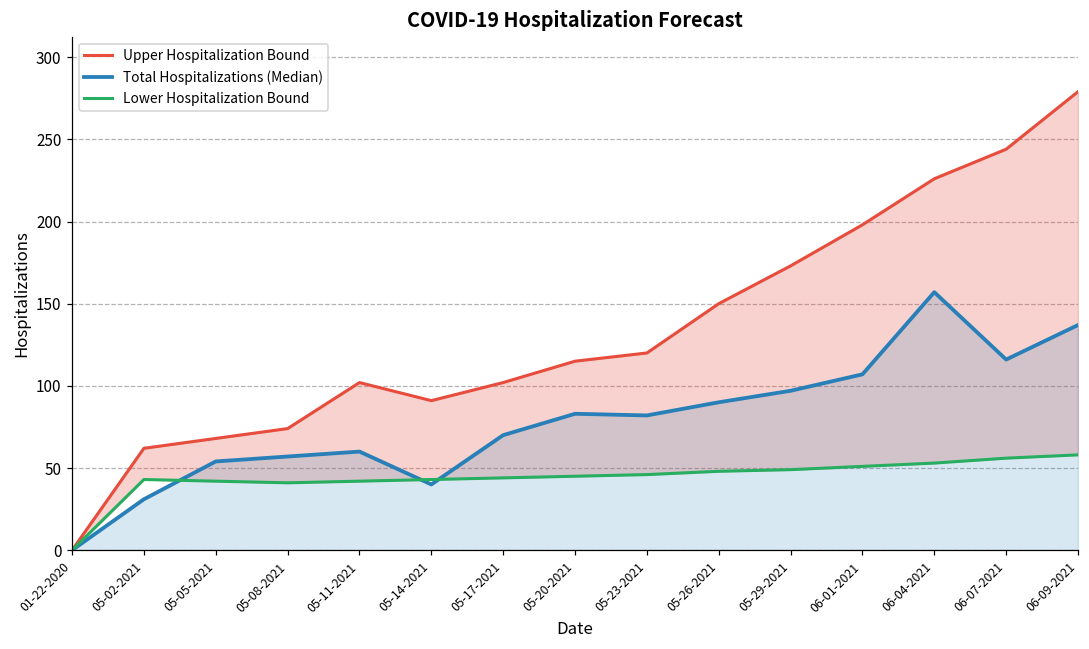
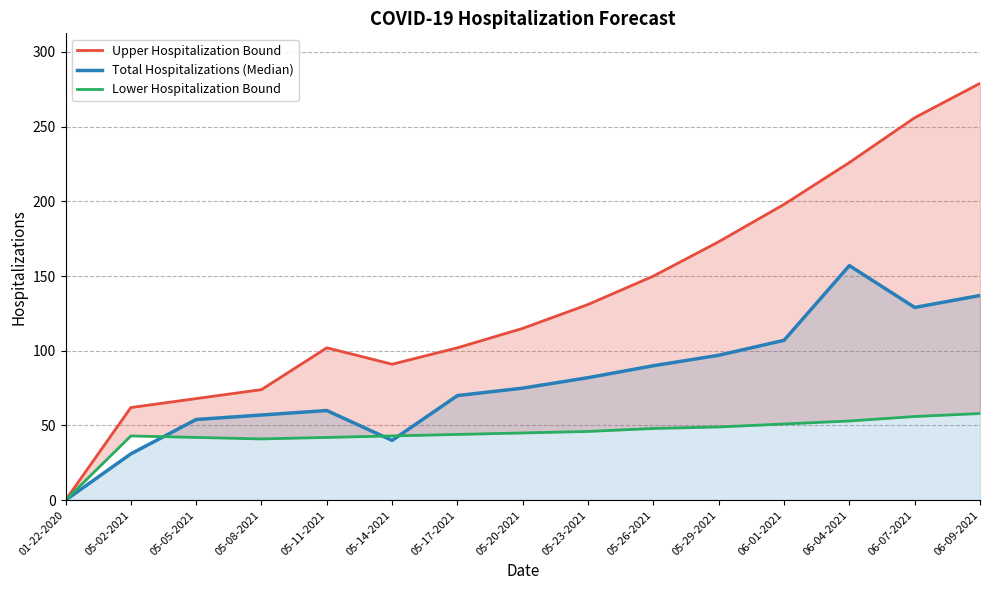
Total Hospitalizations (Median), 05-20-2021: 83 -> 75
Upper Hospitalization Bound, 05-23-2021: 120 -> 131
Upper Hospitalization Bound, 06-07-2021: 244 -> 256
Total Hospitalizations (Median), 06-07-2021: 116 -> 129
